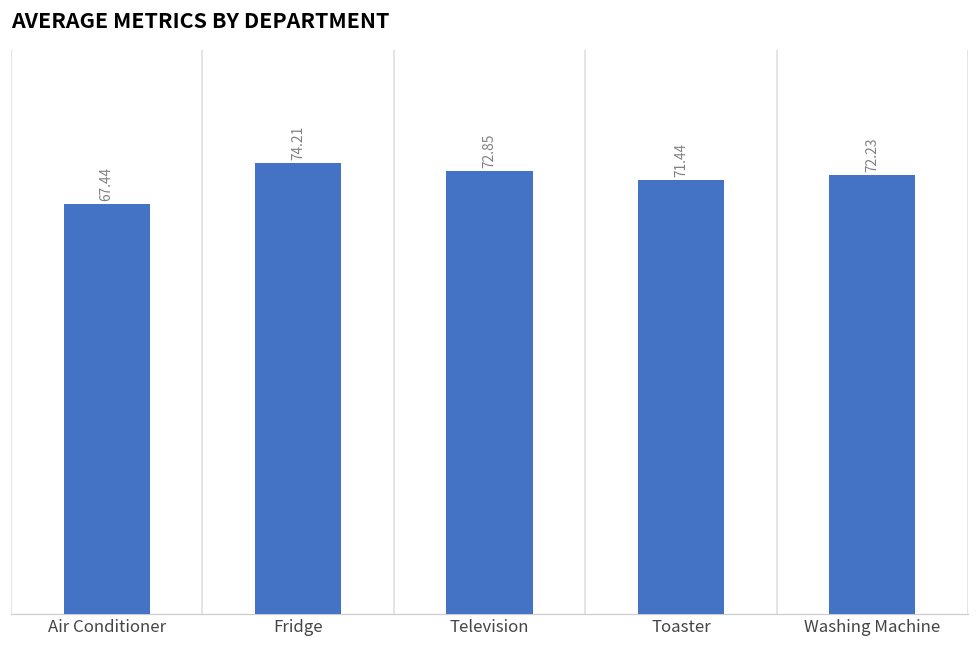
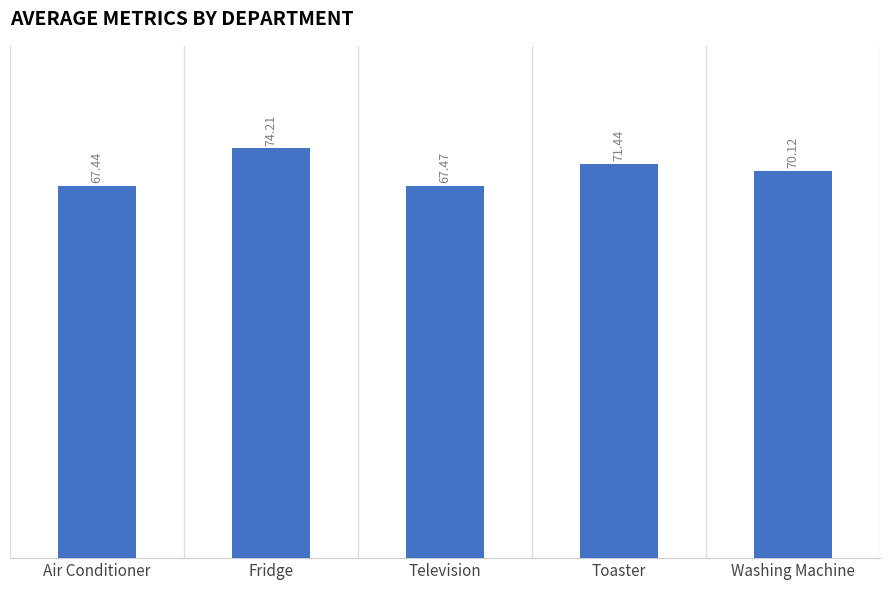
Television: 72.85 -> 67.47
Washing Machine: 72.23 -> 70.12
